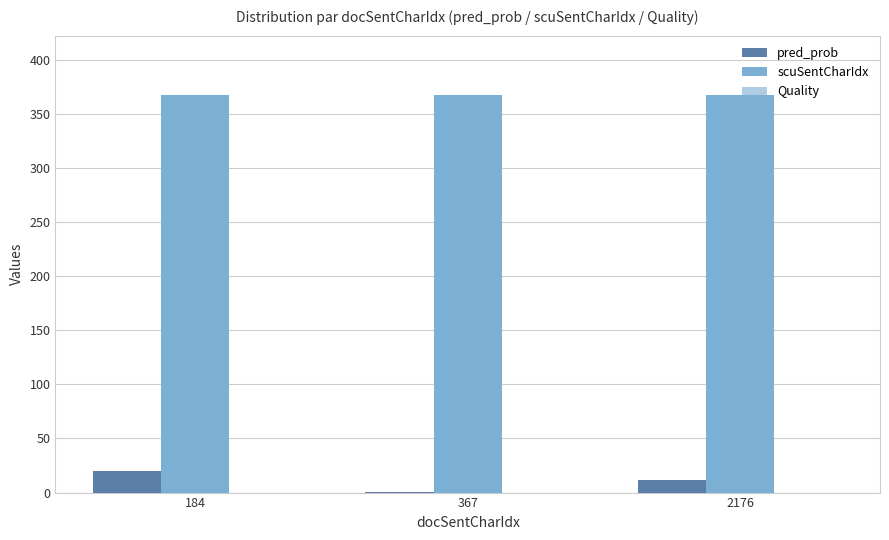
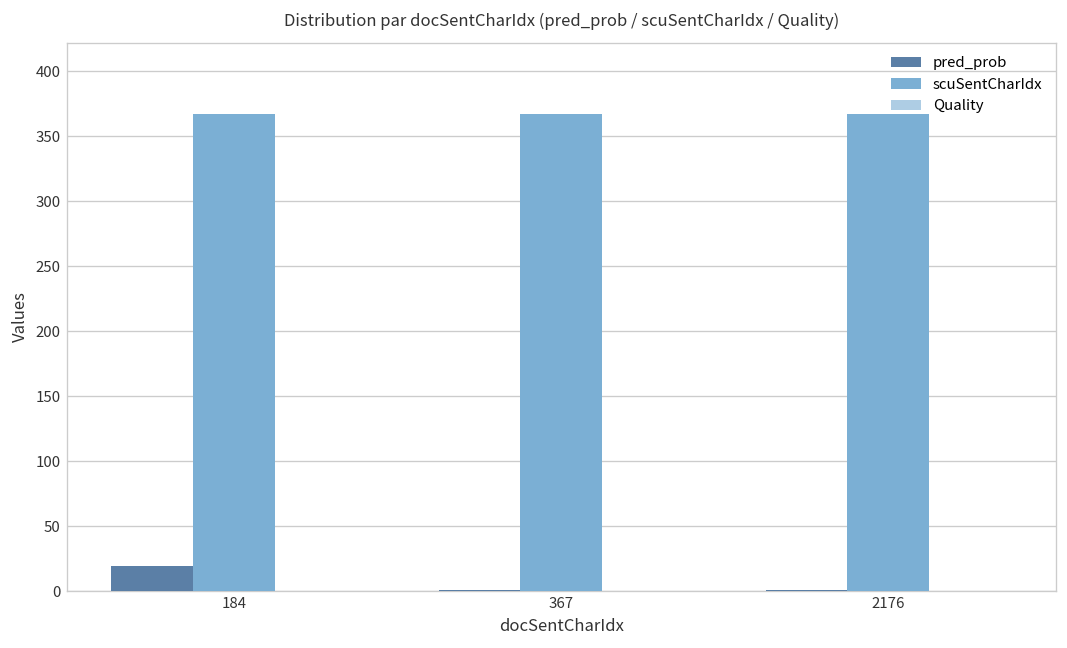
pred_prob, 2176: 11 -> 1
